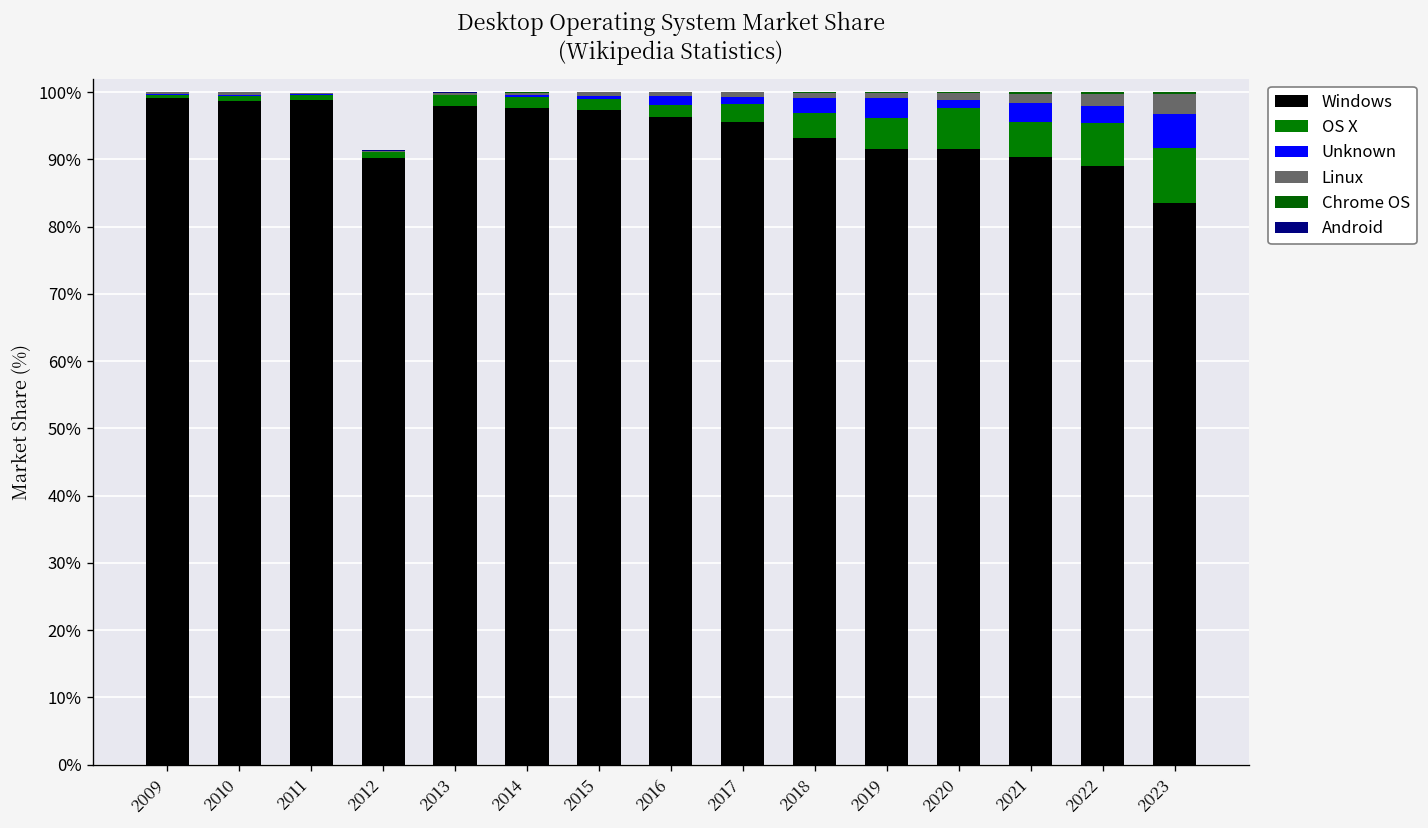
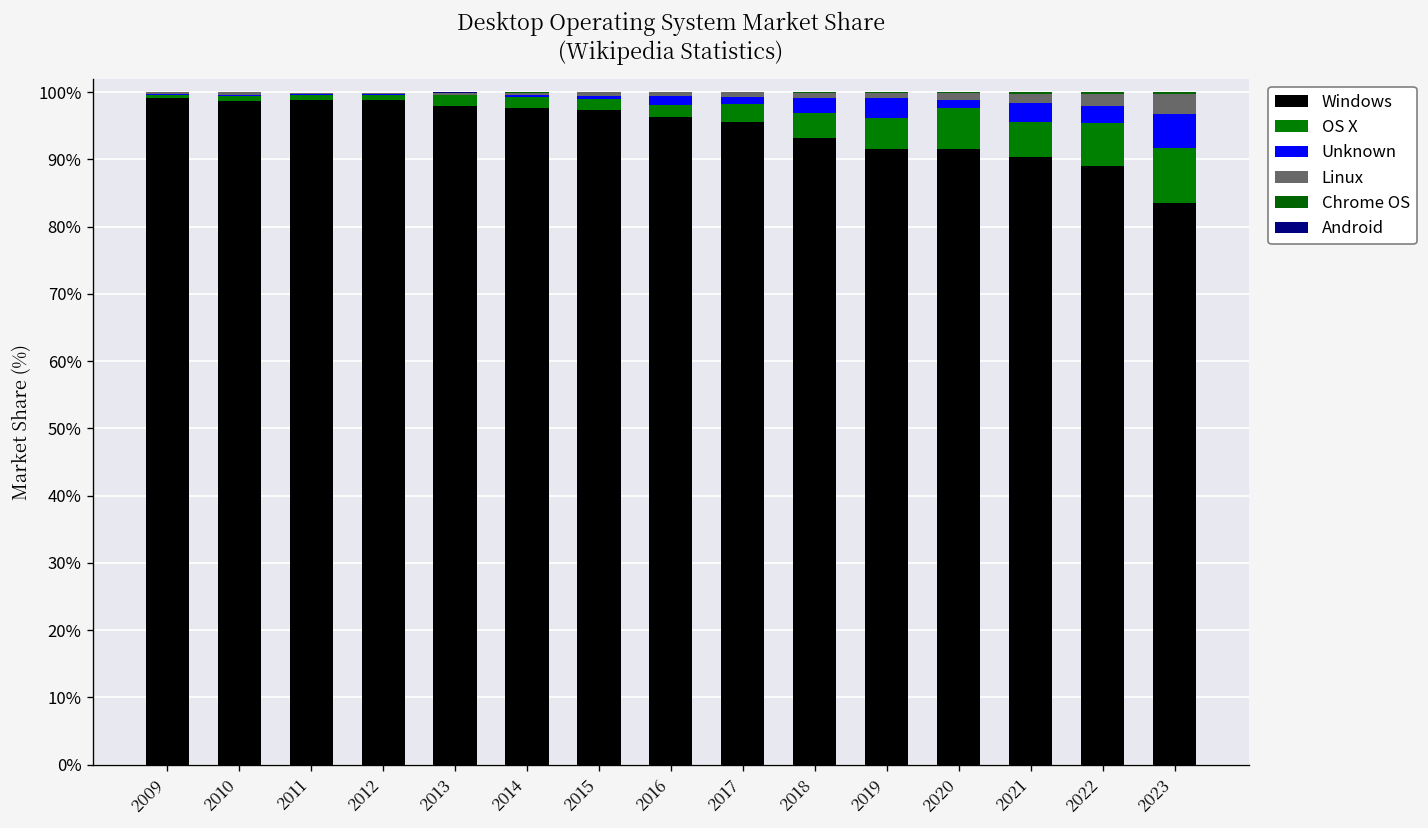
Windows, 2012: 90% -> 99%
